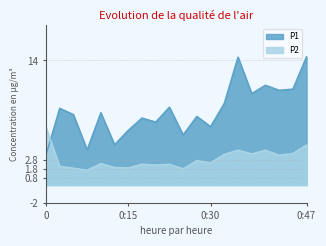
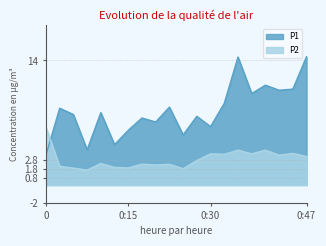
P2, 0:30: 3 -> 4
P2, 0:47: 5 -> 3
